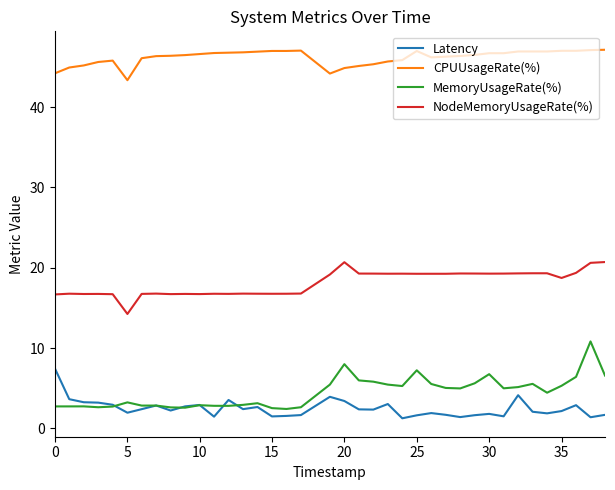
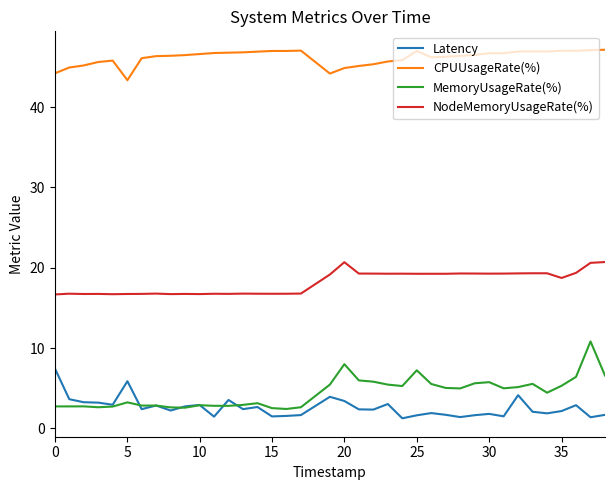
Latency, 5: 2 -> 6
NodeMemoryUsageRate(%), 5: 14 -> 17
MemoryUsageRate(%), 30: 7 -> 6
